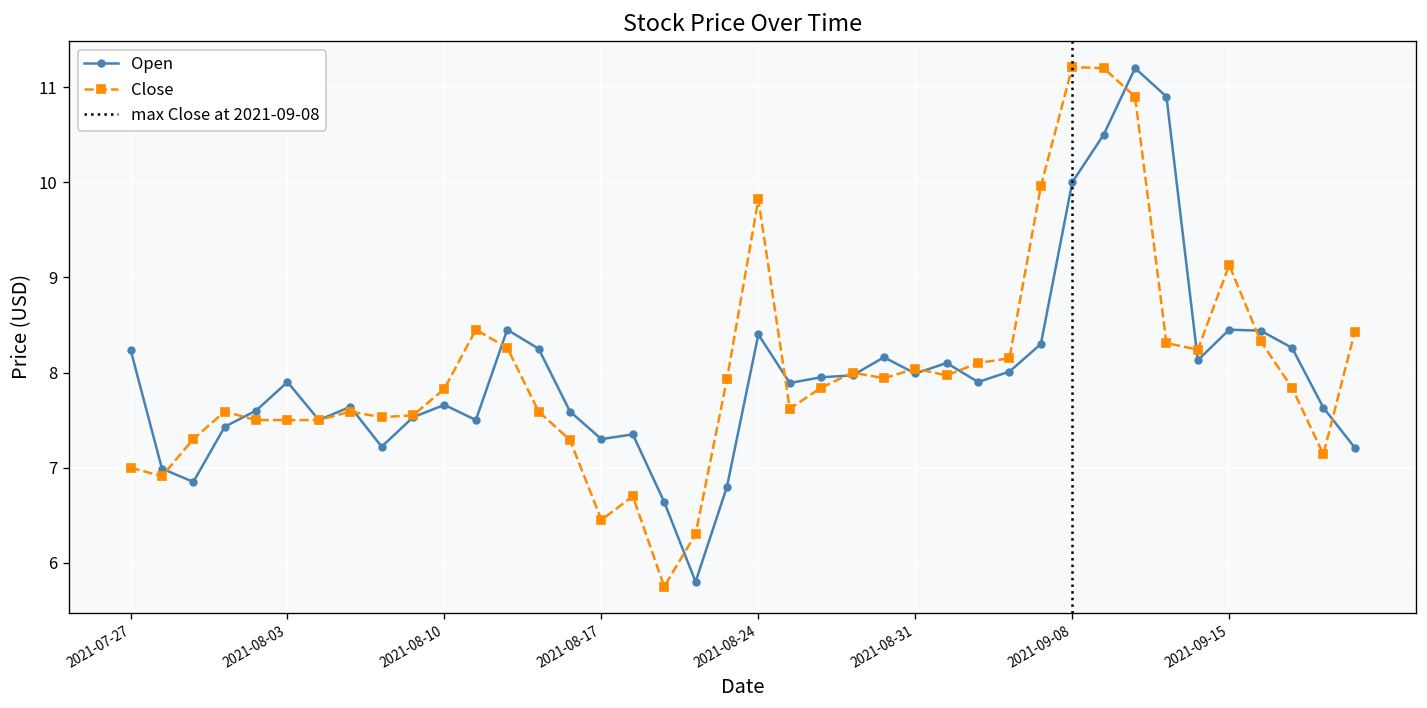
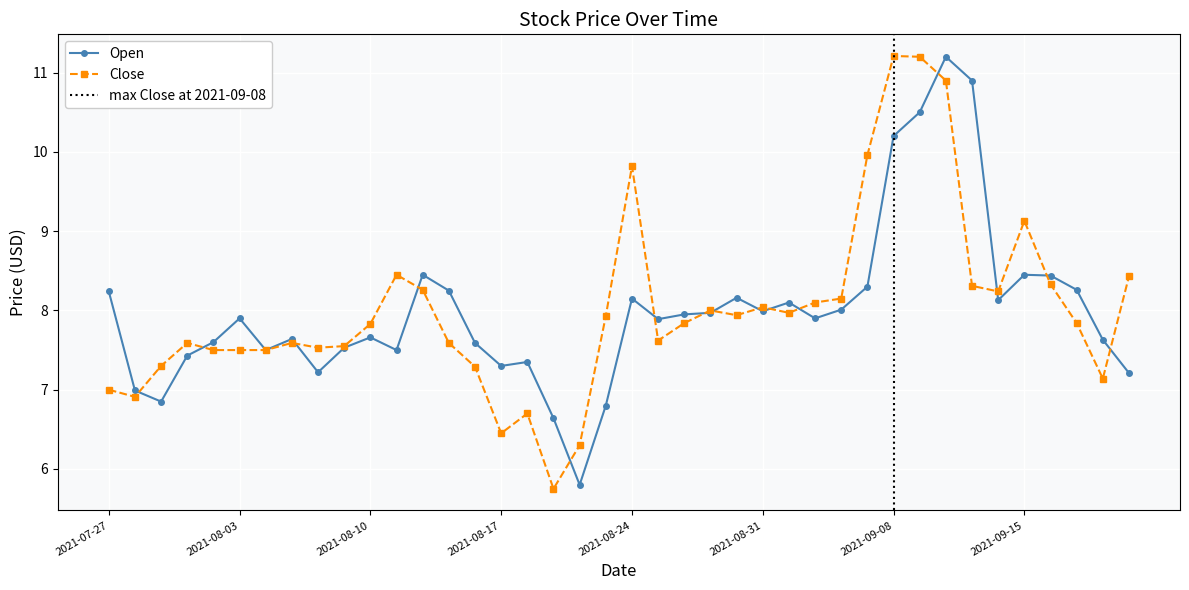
Open, 2021-08-24: 8.4 -> 8.2
Open, 2021-09-08: 10.0 -> 10.2
